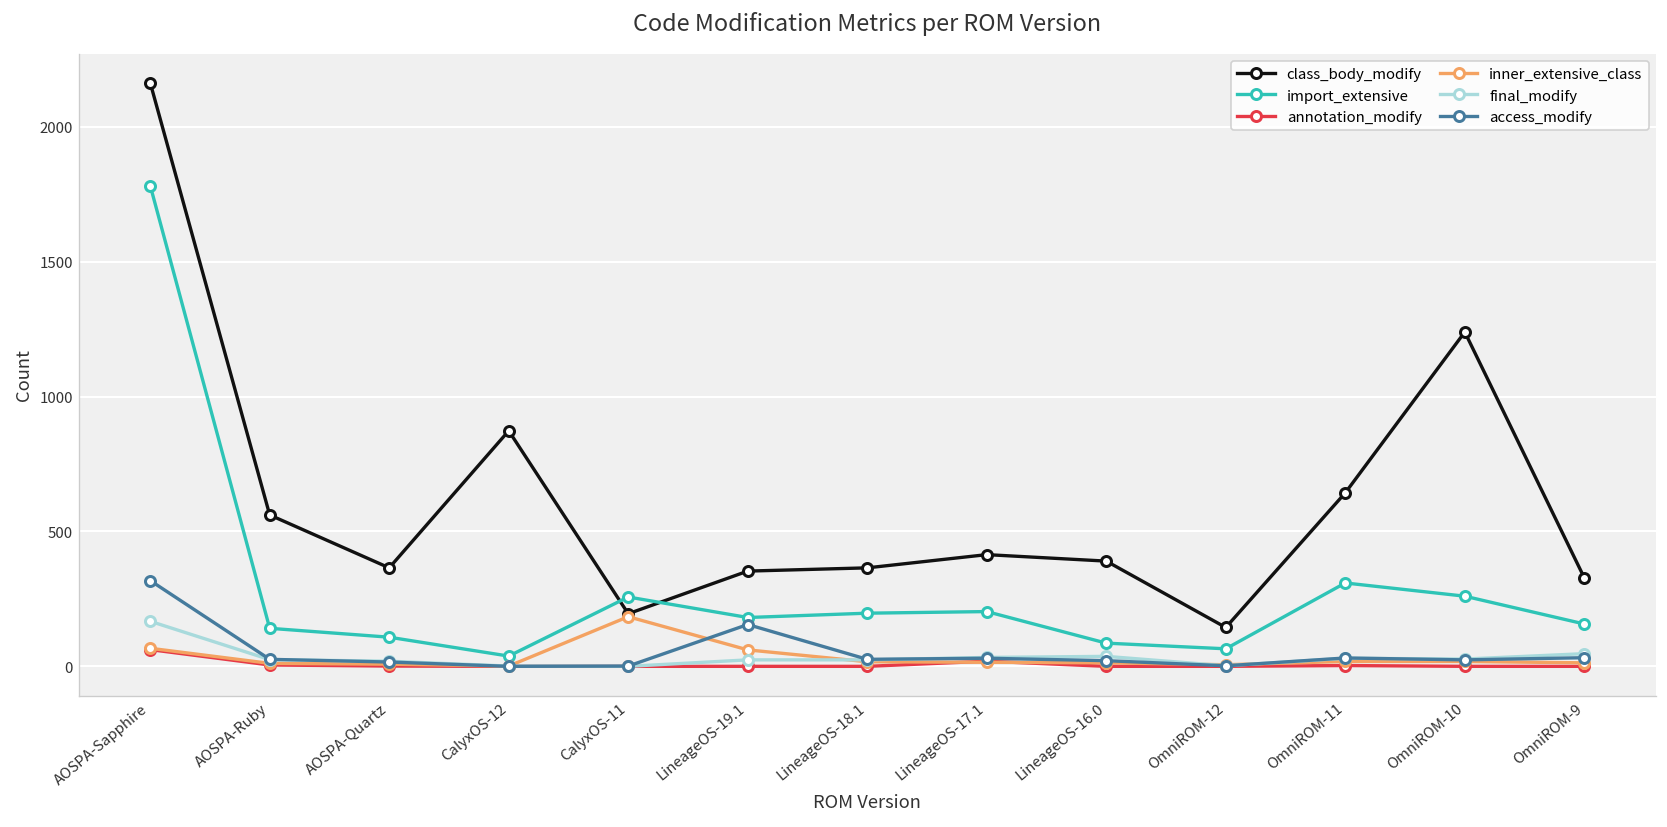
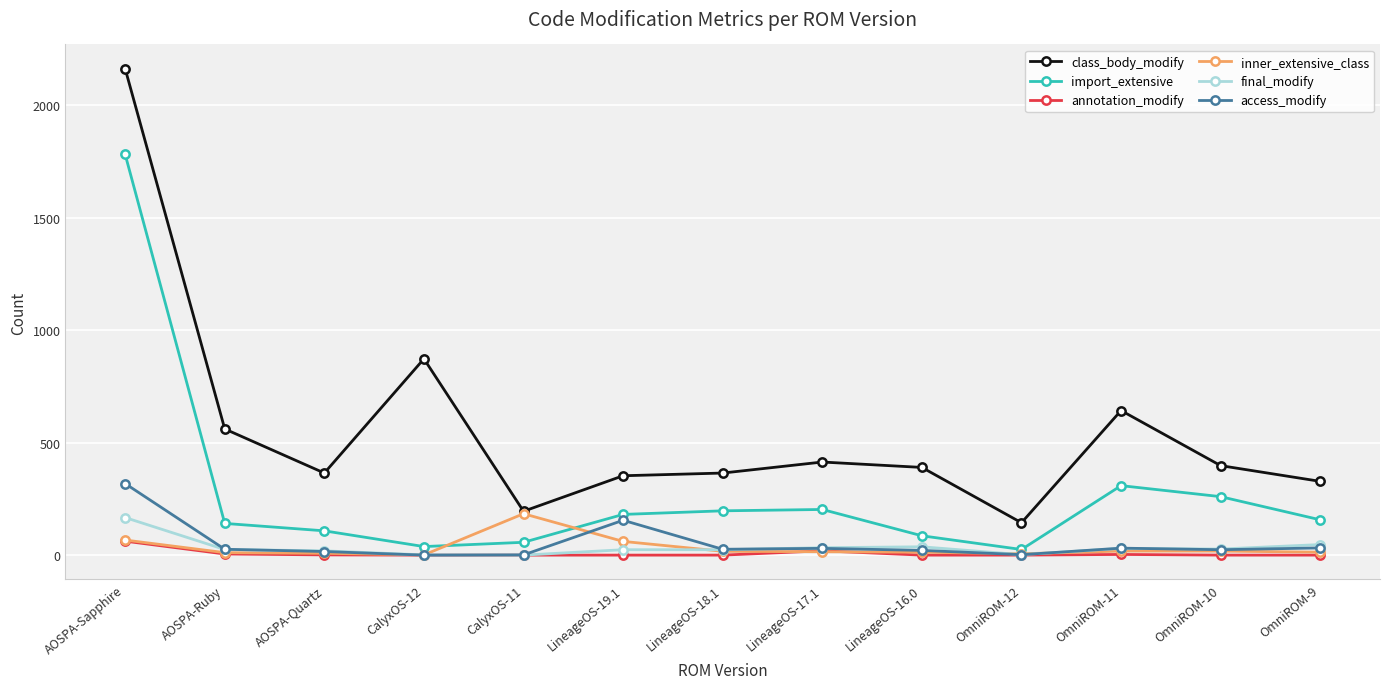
import_extensive, CalyxOS-11: 260 -> 60
import_extensive, OmniROM-12: 70 -> 30
class_body_modify, OmniROM-10: 1240 -> 400
